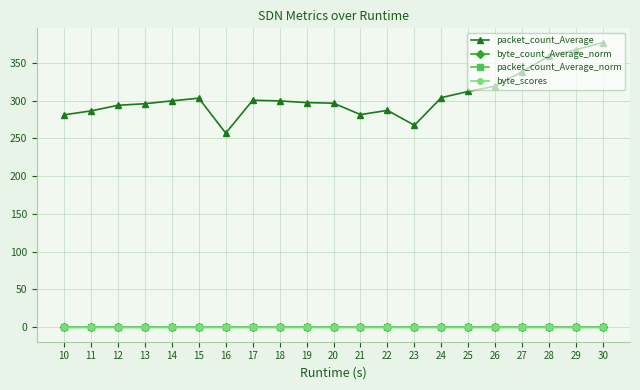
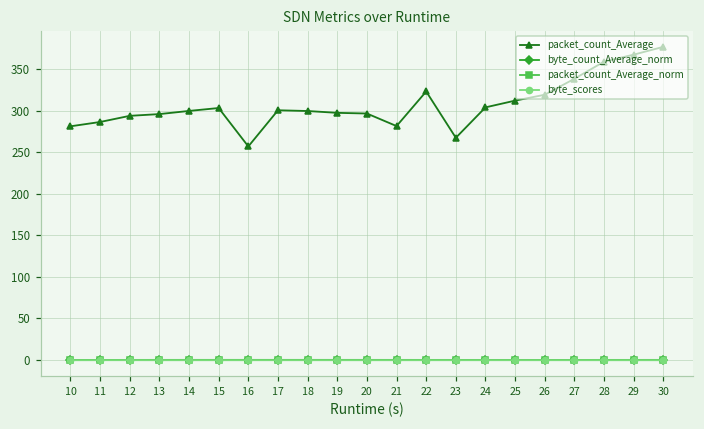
packet_count_Average, 22: 290 -> 320
